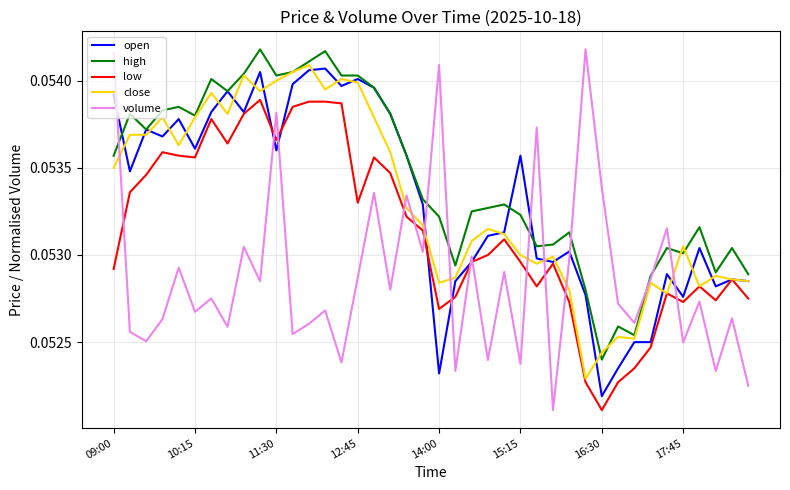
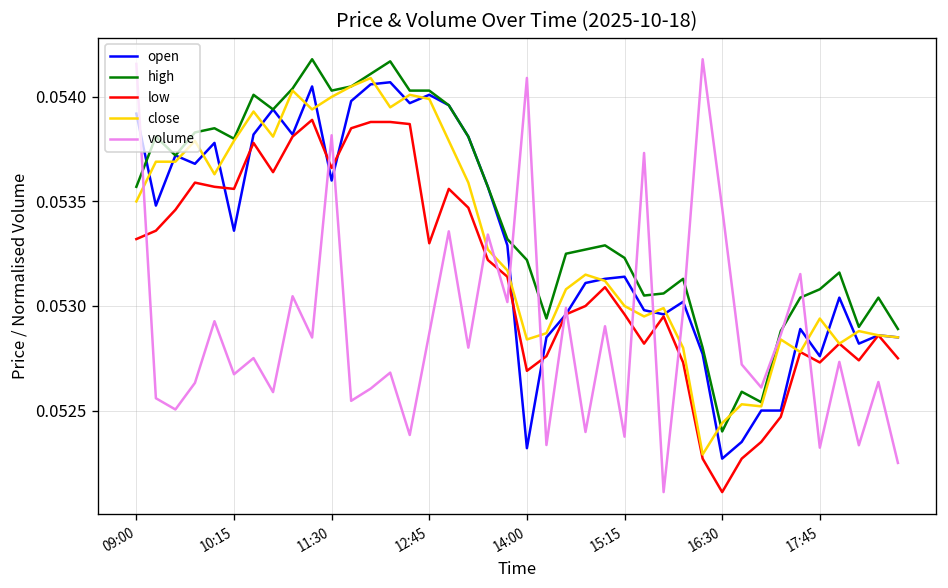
low, 09:00: 0.05292 -> 0.05332
open, 10:15: 0.05361 -> 0.05336
open, 15:15: 0.05357 -> 0.05314
open, 16:30: 0.05219 -> 0.05227
volume, 16:30: 0.05339 -> 0.05347
high, 17:45: 0.05301 -> 0.05308
close, 17:45: 0.05305 -> 0.05294
volume, 17:45: 0.05250 -> 0.05232
